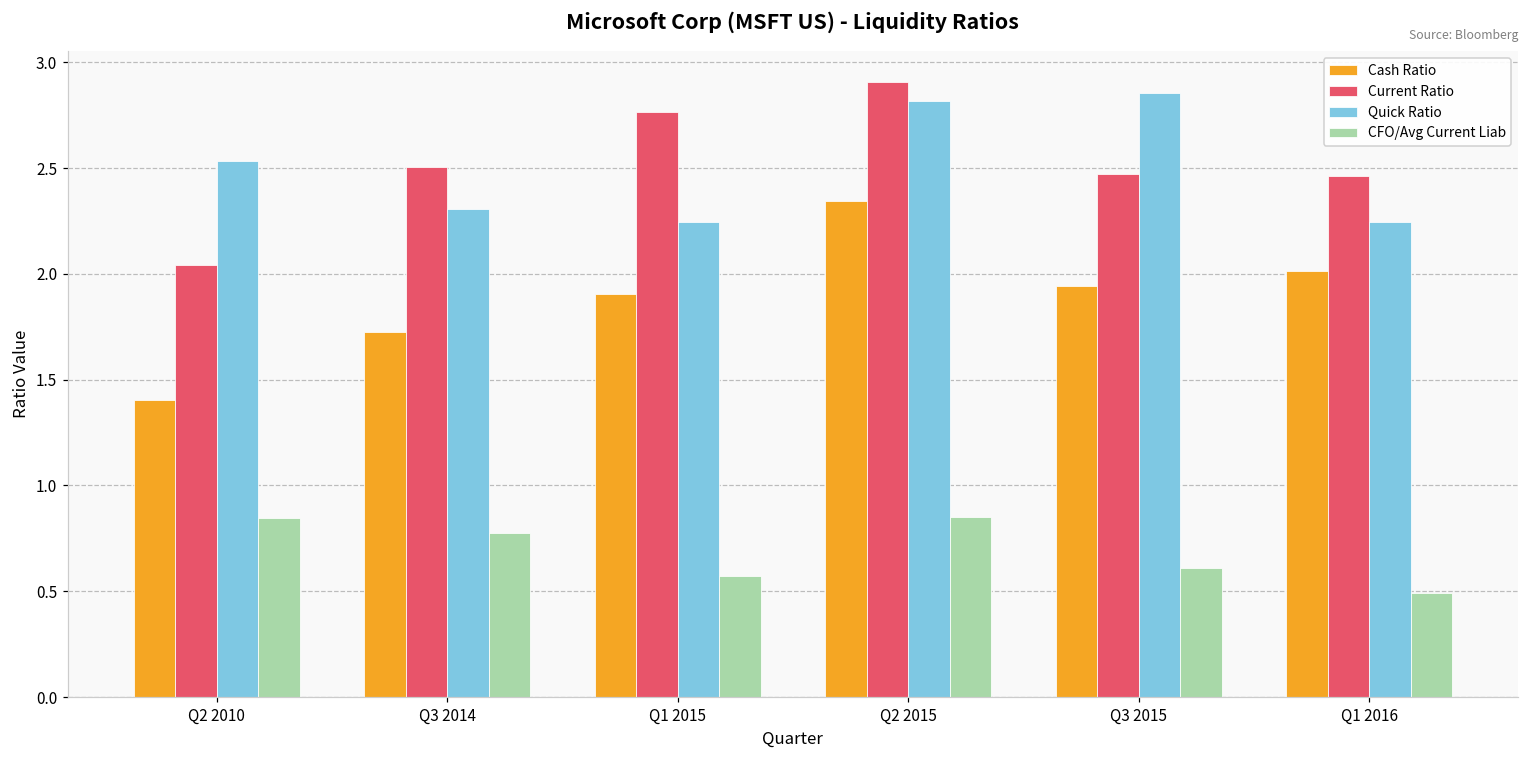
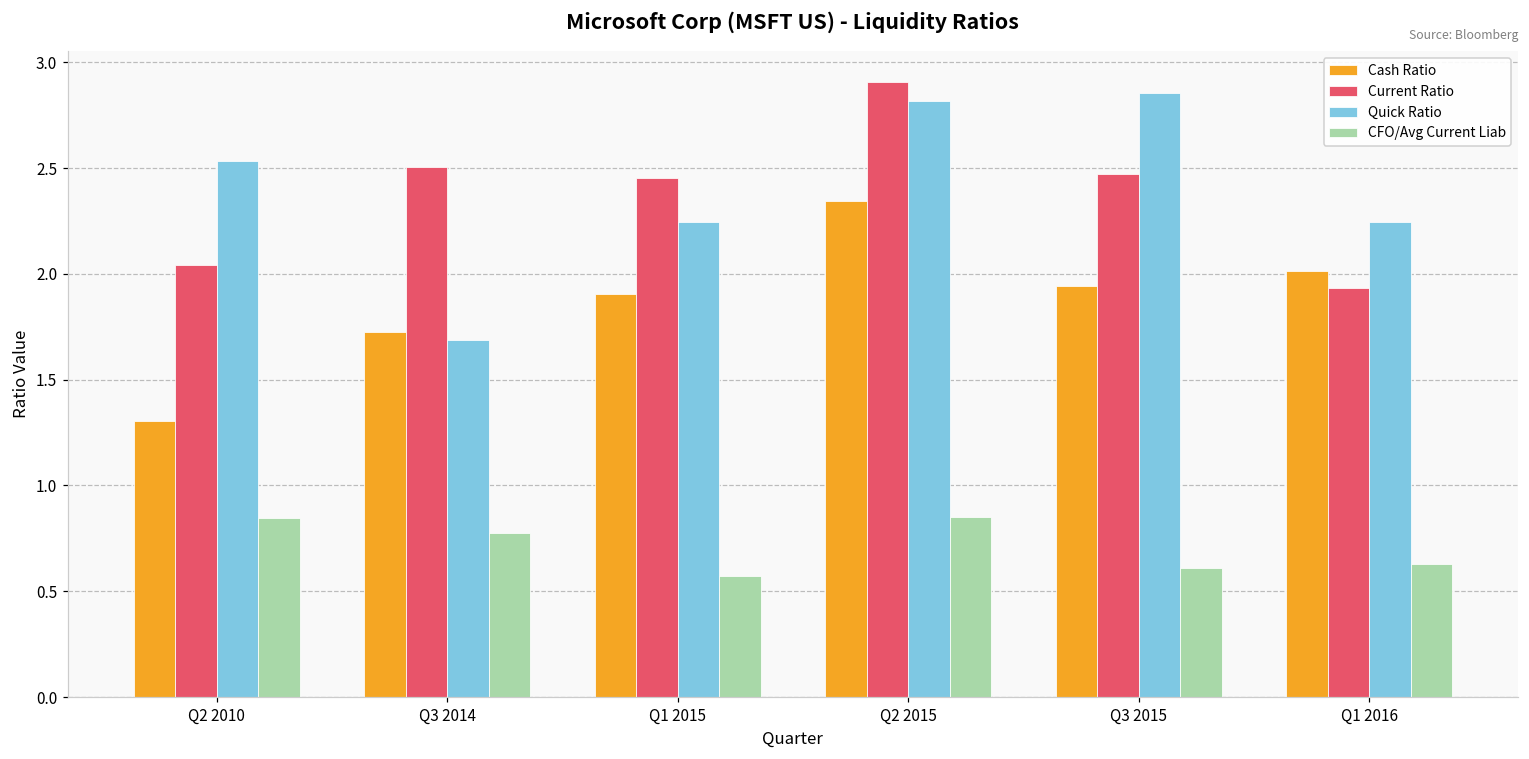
Cash Ratio, Q2 2010: 1.40 -> 1.31
Quick Ratio, Q3 2014: 2.31 -> 1.69
Current Ratio, Q1 2015: 2.77 -> 2.45
Current Ratio, Q1 2016: 2.46 -> 1.94
CFO/Avg Current Liab, Q1 2016: 0.49 -> 0.63
